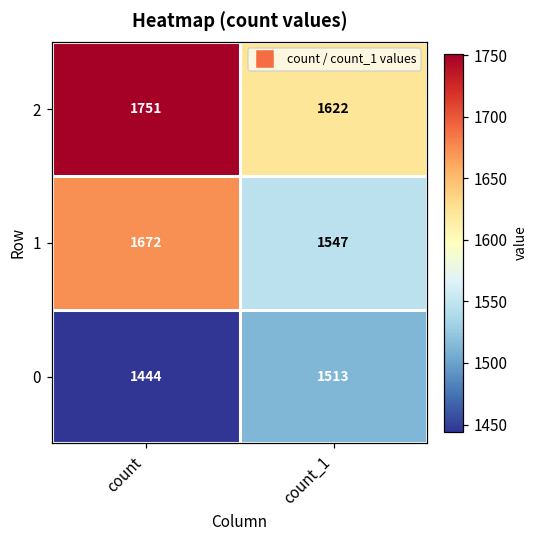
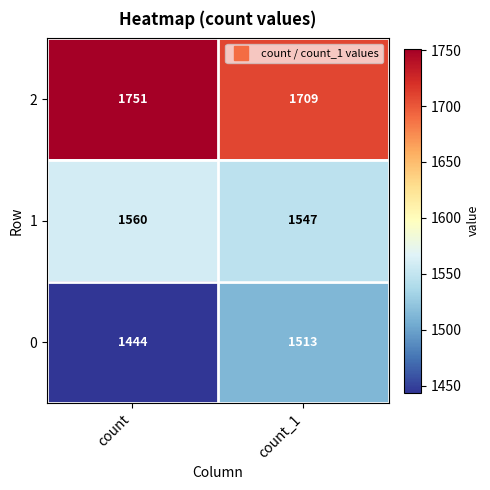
2, count_1: 1622 -> 1709
1, count: 1672 -> 1560
